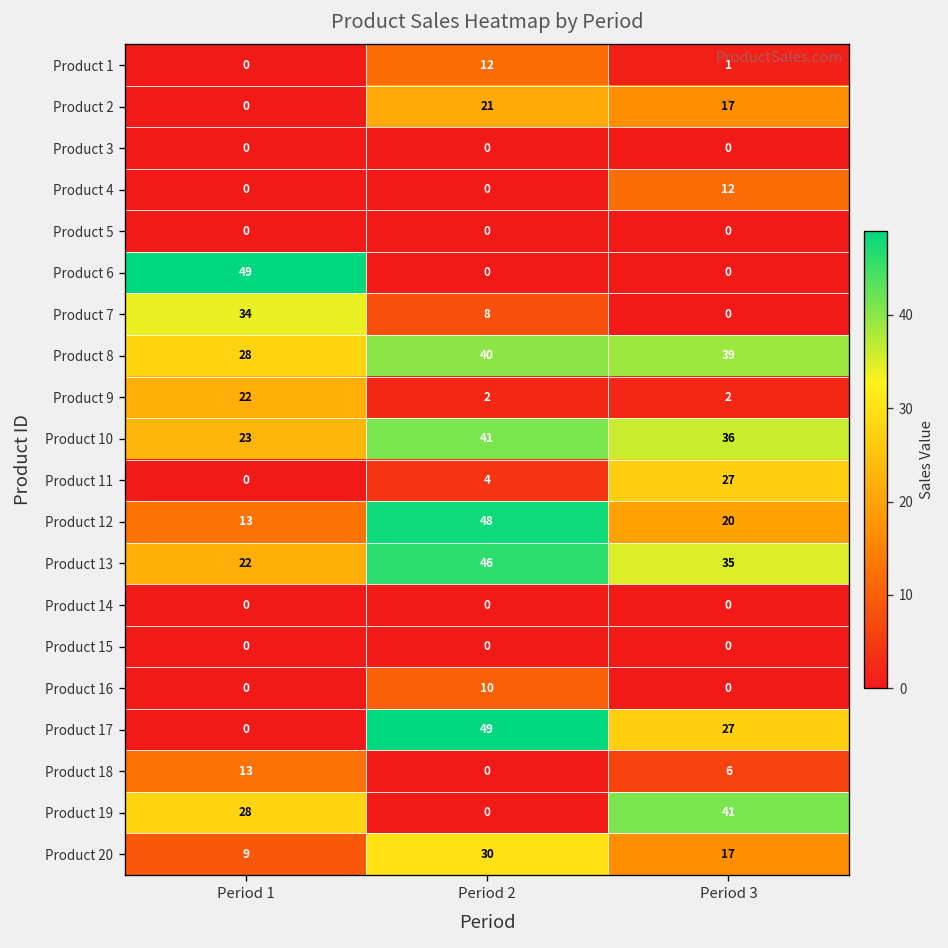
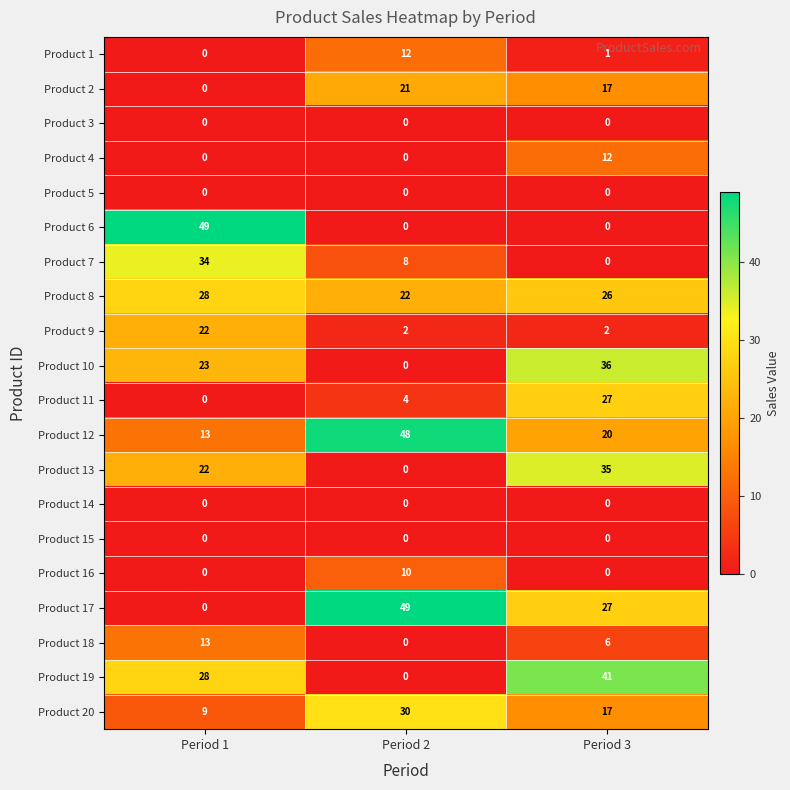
Product 8, Period 2: 40 -> 22
Product 8, Period 3: 39 -> 26
Product 10, Period 2: 41 -> 0
Product 13, Period 2: 46 -> 0
